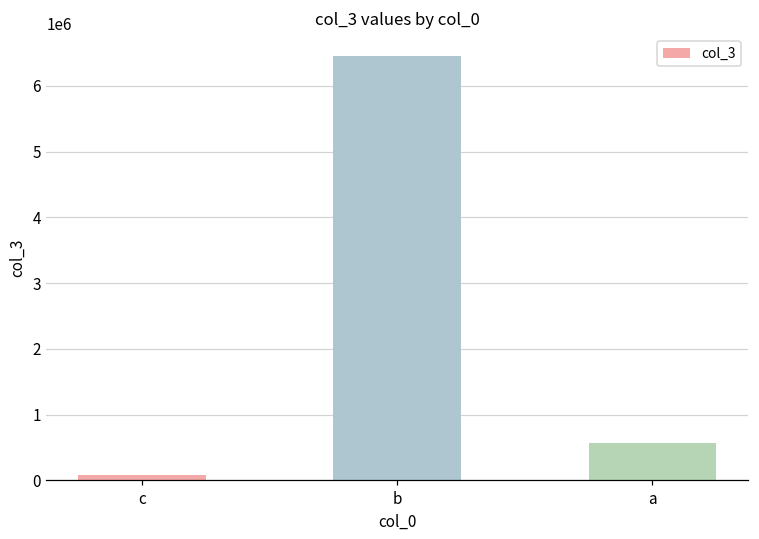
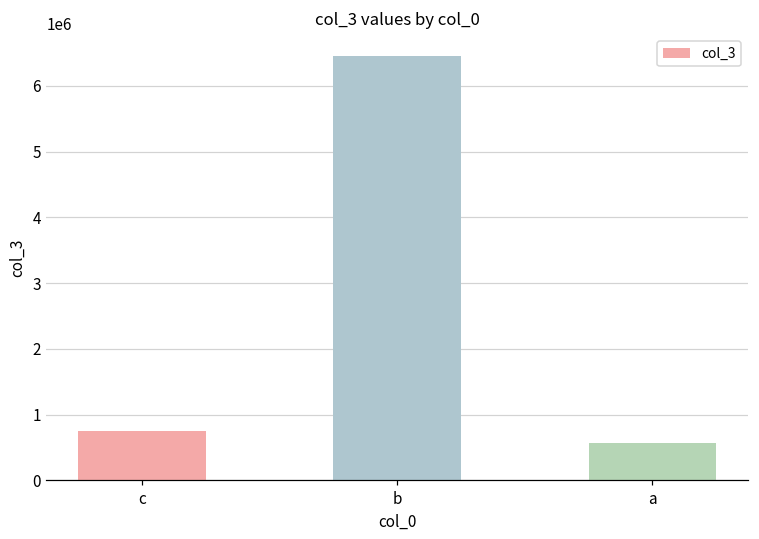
c: 100000 -> 800000
